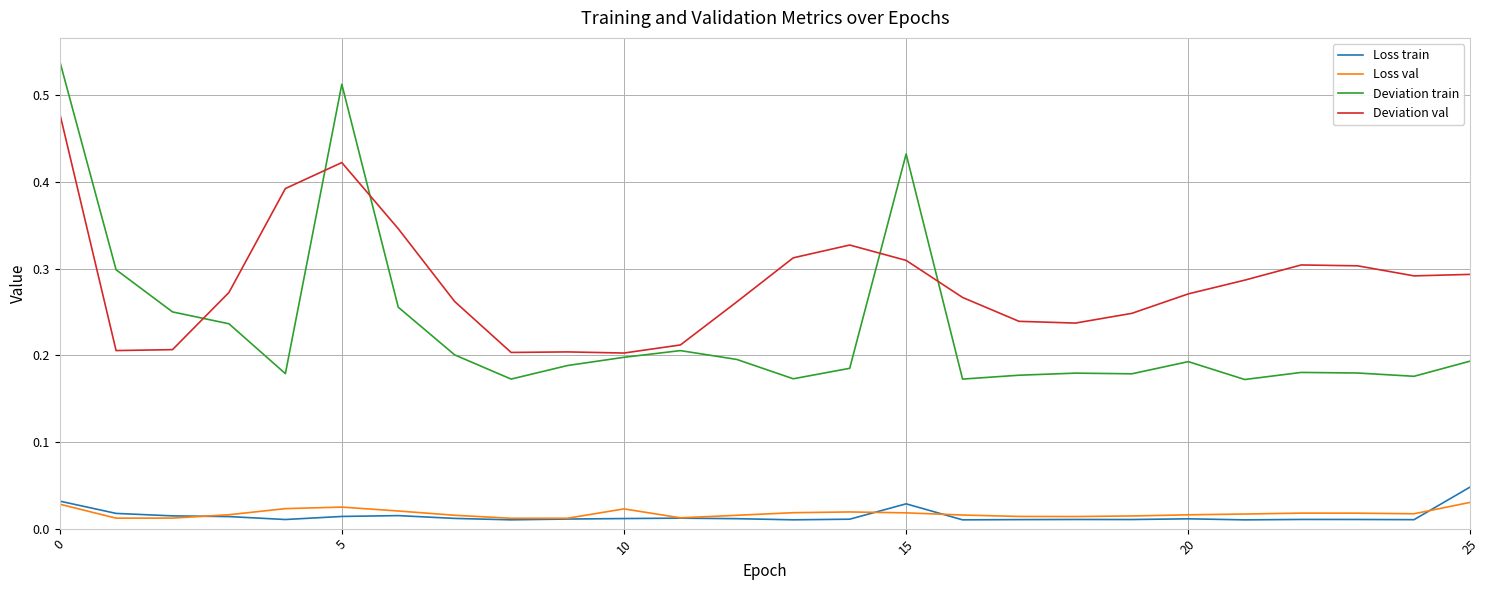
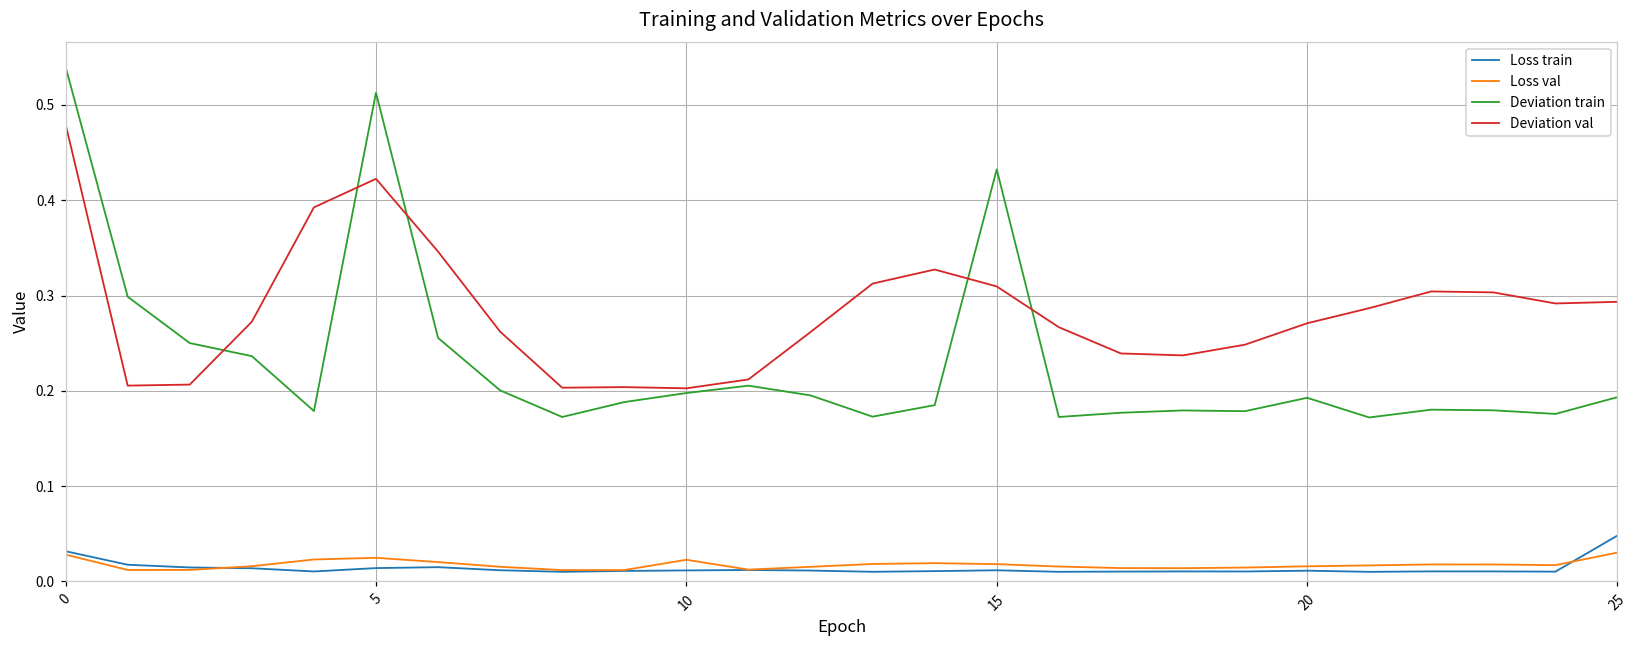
Loss train, 15: 0.03 -> 0.01
